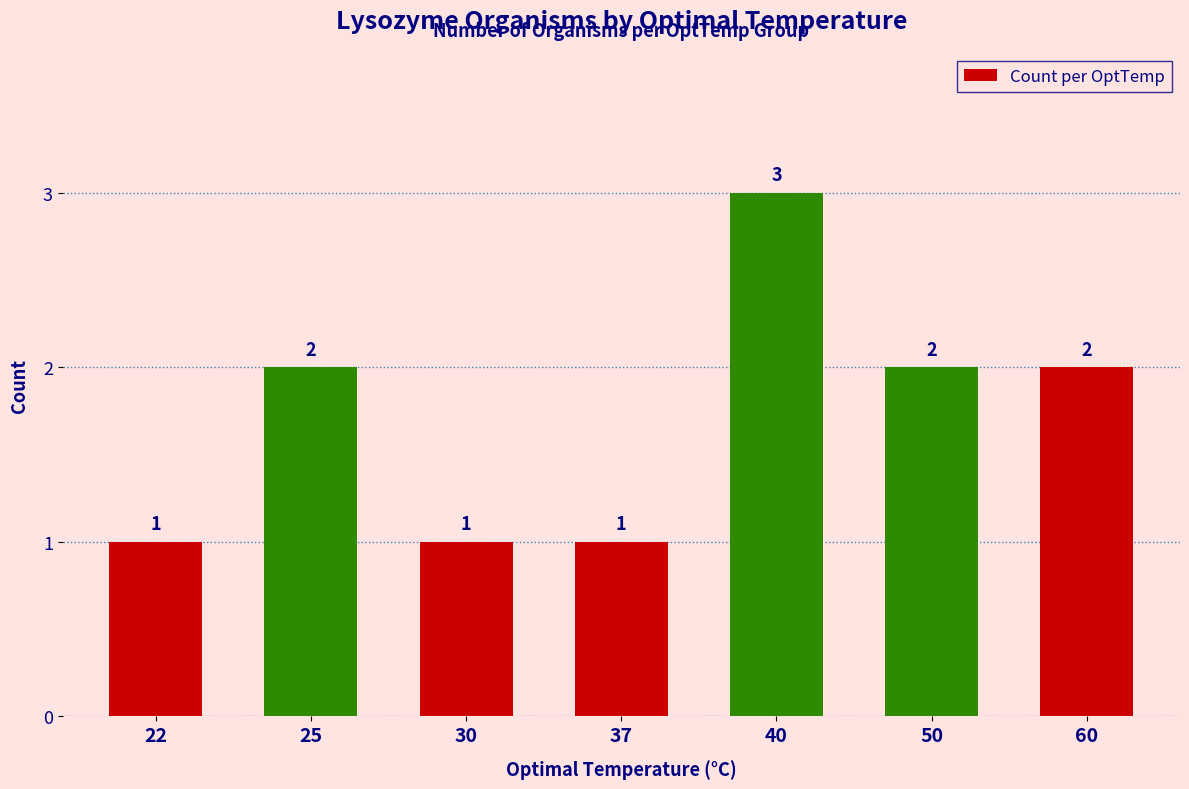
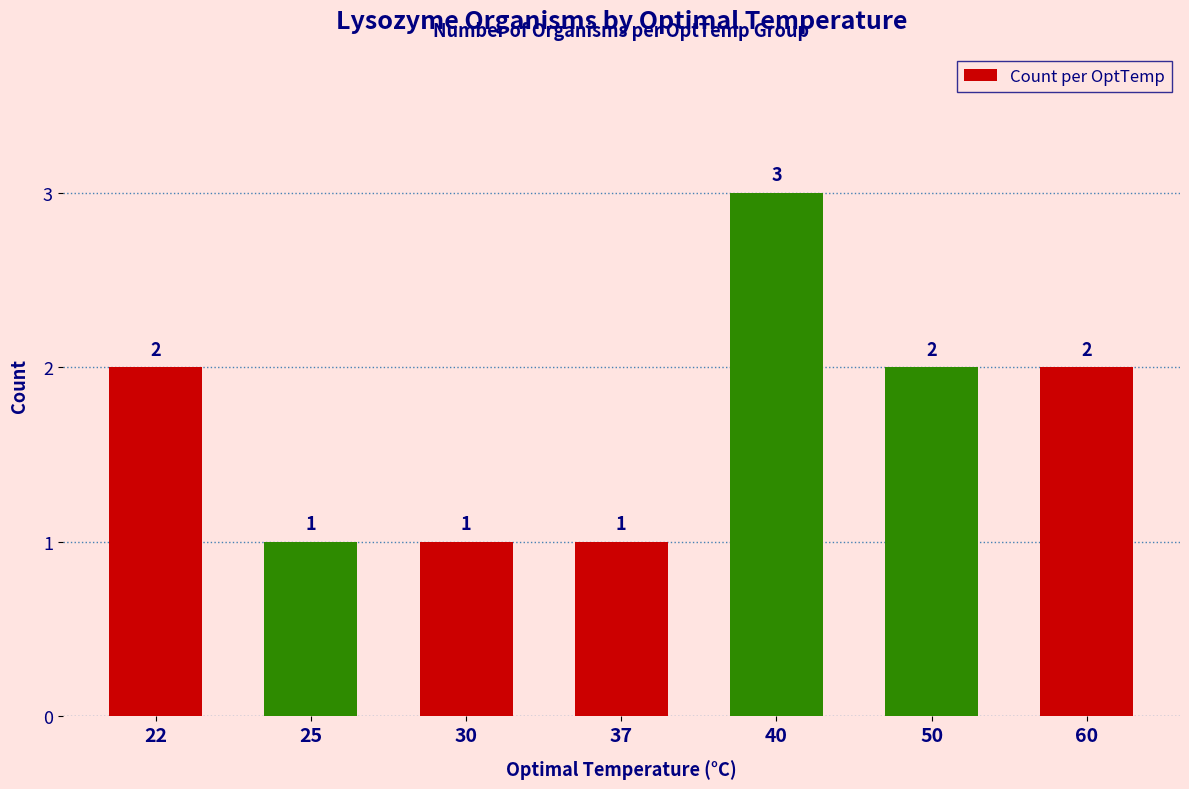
22: 1 -> 2
25: 2 -> 1
